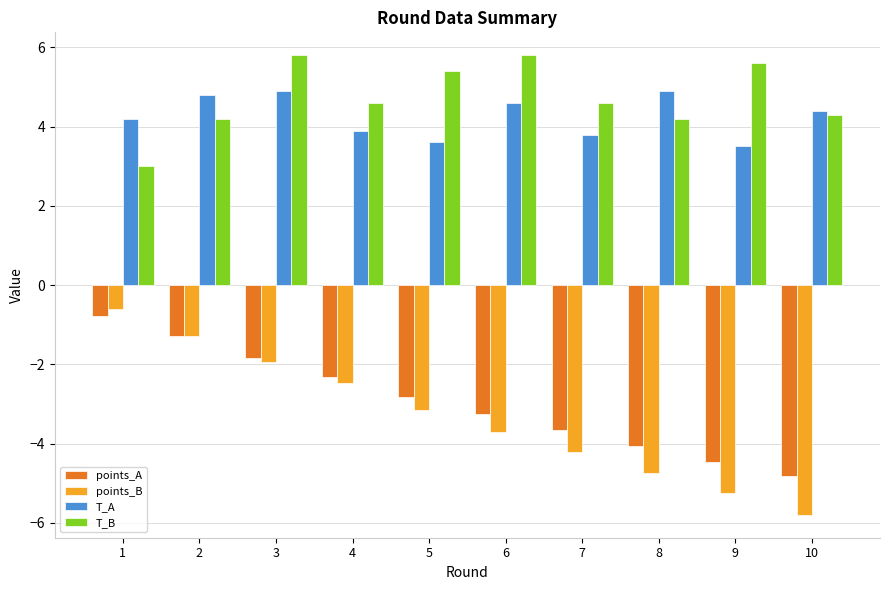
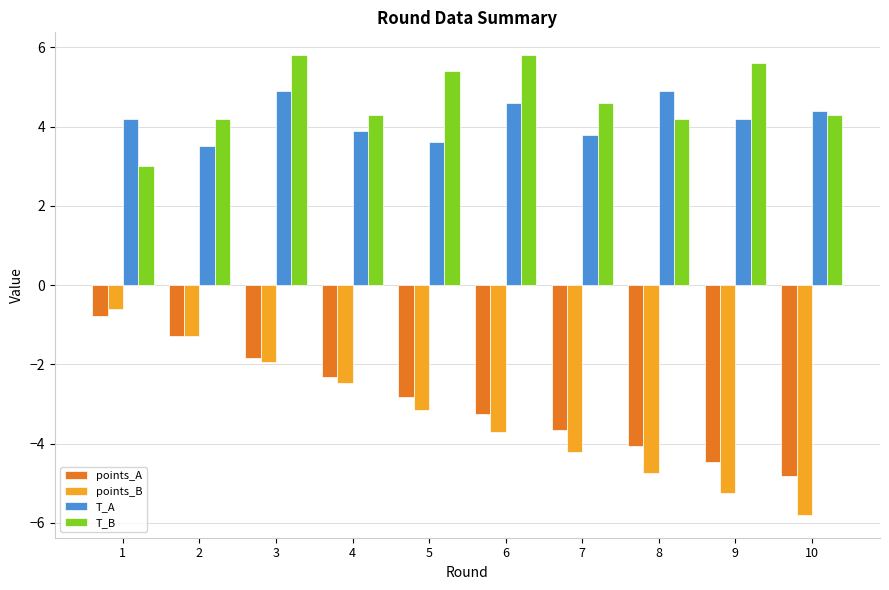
T_A, 2: 4.8 -> 3.5
T_B, 4: 4.6 -> 4.3
T_A, 9: 3.5 -> 4.2
